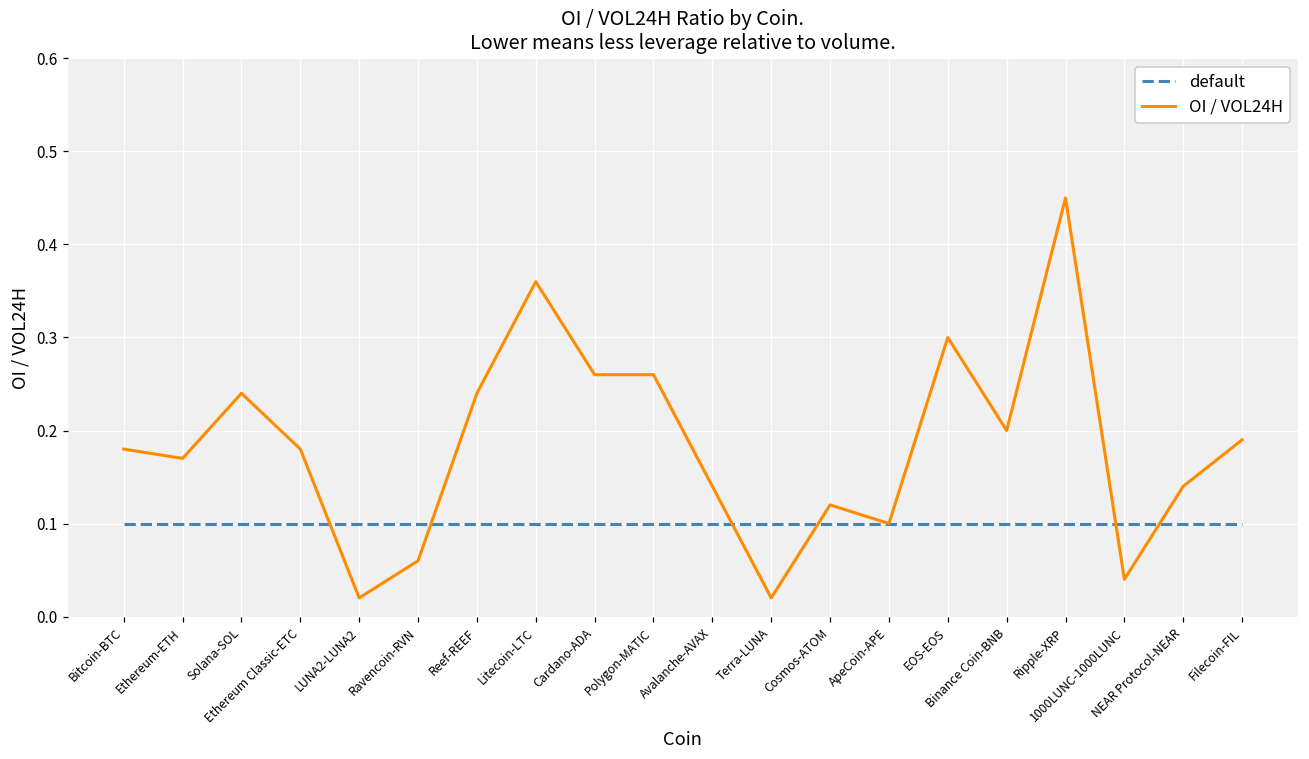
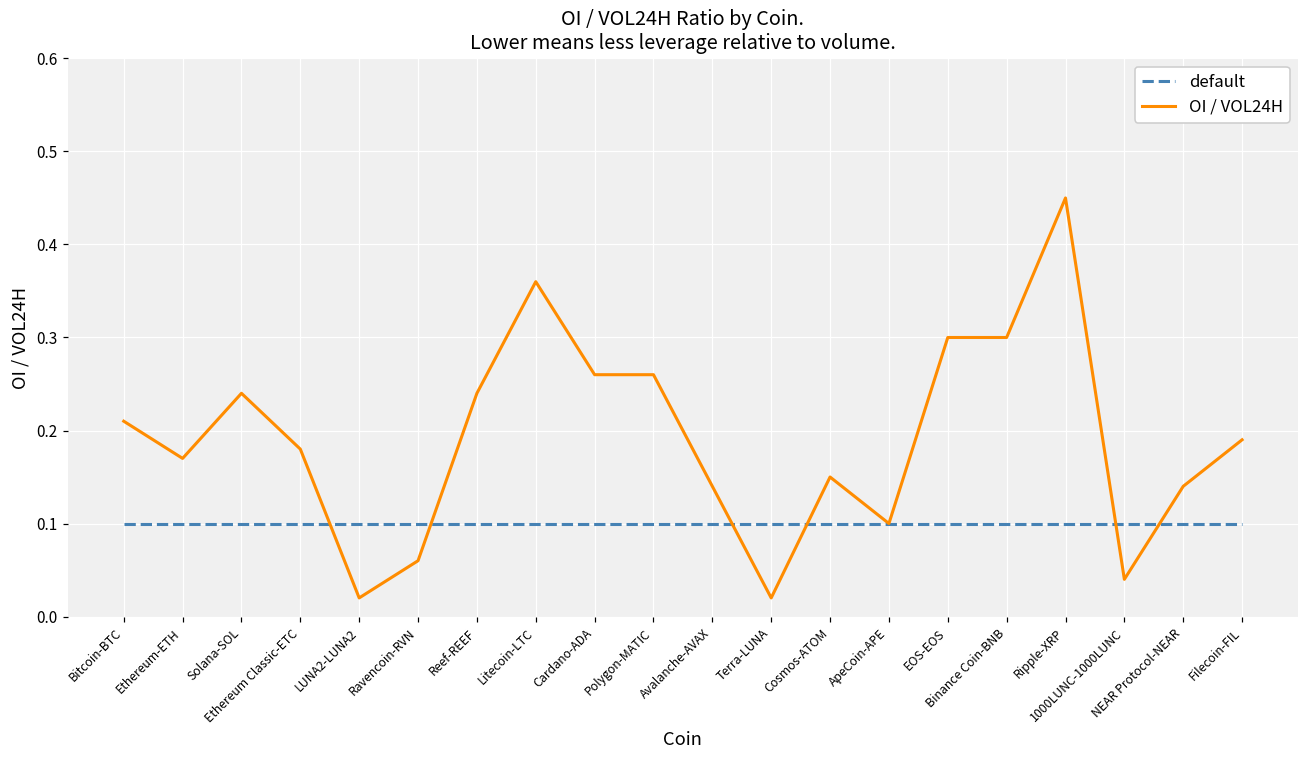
OI / VOL24H, Bitcoin-BTC: 0.18 -> 0.21
OI / VOL24H, Cosmos-ATOM: 0.12 -> 0.15
OI / VOL24H, Binance Coin-BNB: 0.2 -> 0.3
